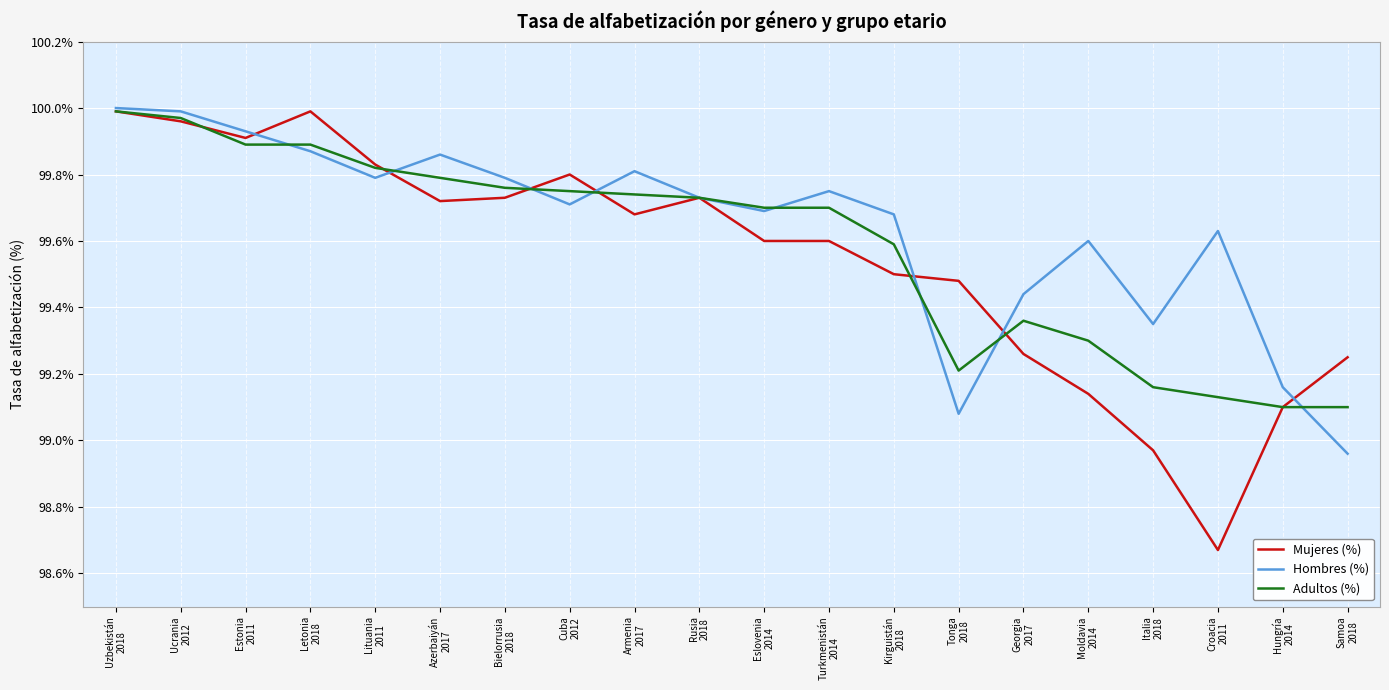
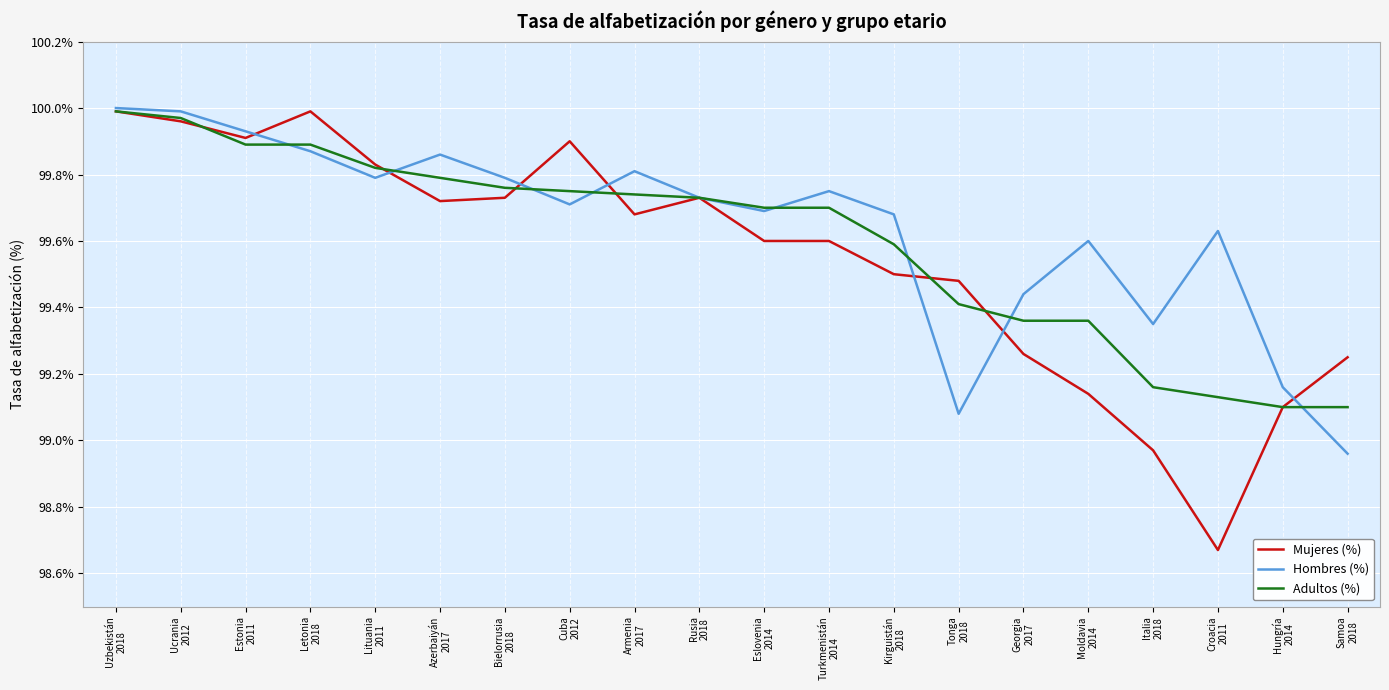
Mujeres (%), Cuba 2012: 99.8% -> 99.9%
Adultos (%), Tonga 2018: 99.21% -> 99.41%
Adultos (%), Moldavia 2014: 99.30% -> 99.36%
